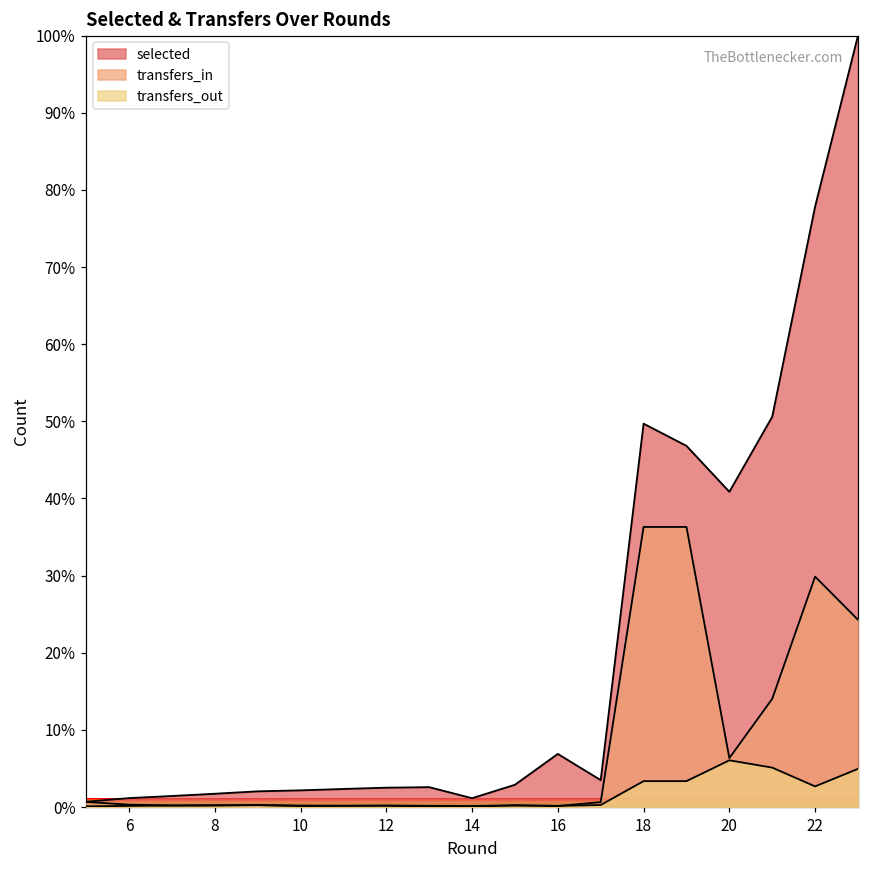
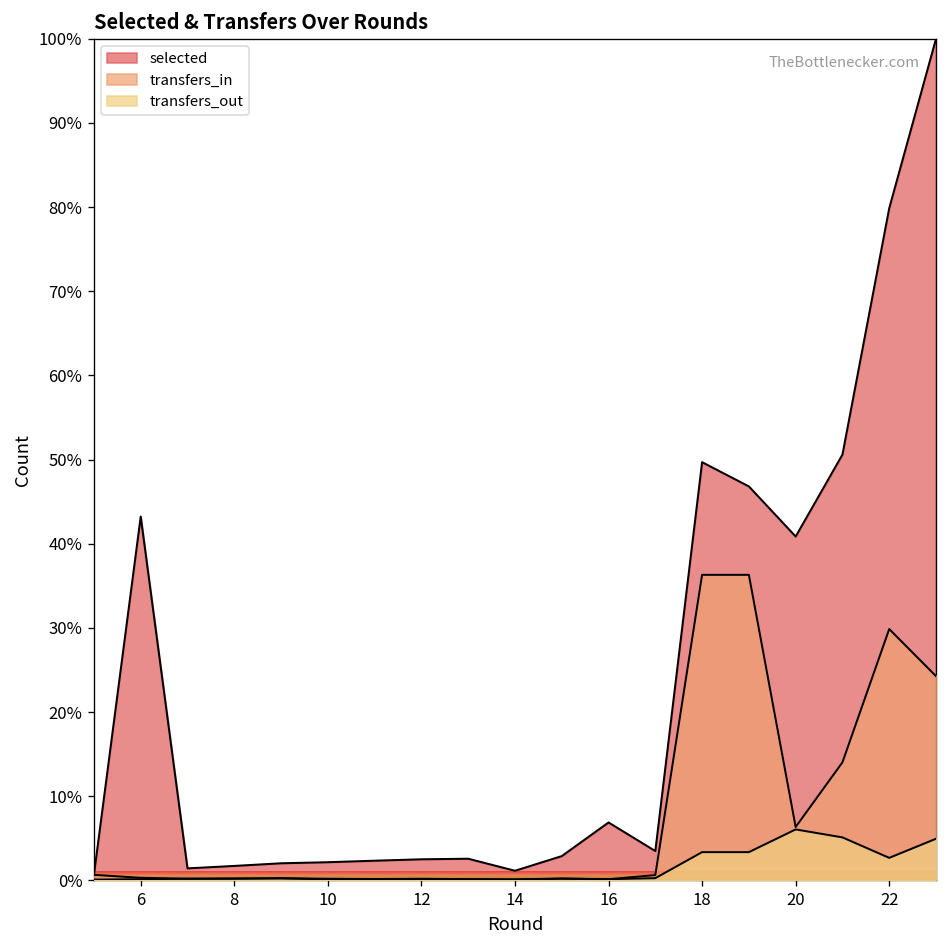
selected, 6: 1% -> 43%
selected, 22: 78% -> 80%
